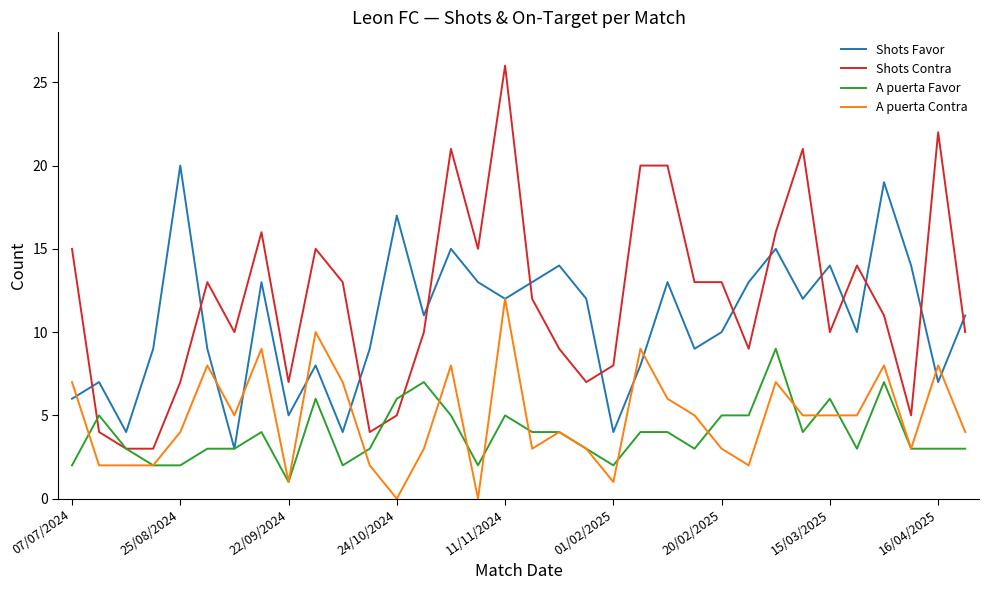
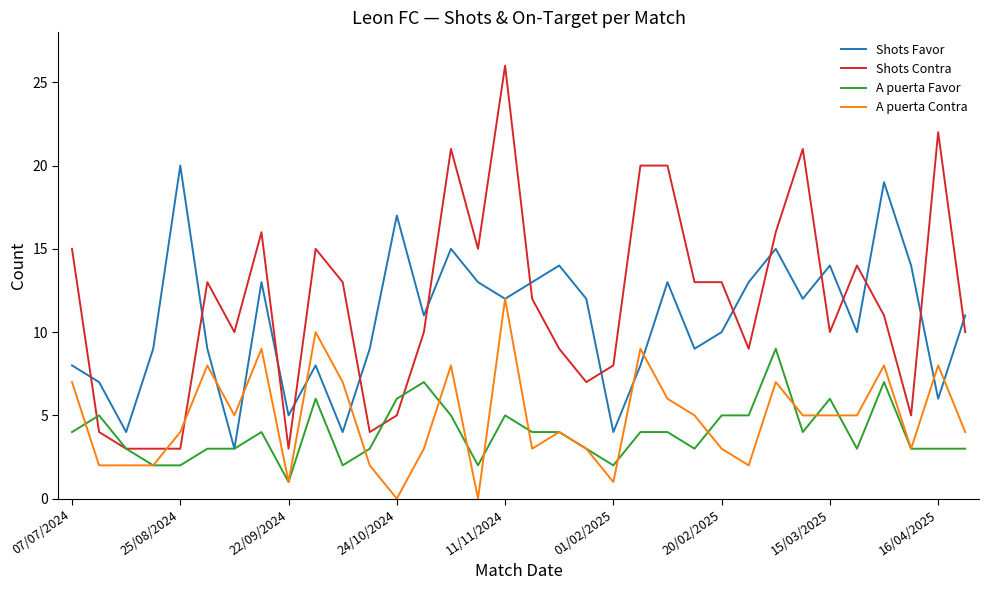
Shots Favor, 07/07/2024: 6 -> 8
A puerta Favor, 07/07/2024: 2 -> 4
Shots Contra, 25/08/2024: 7 -> 3
Shots Contra, 22/09/2024: 7 -> 3
Shots Favor, 16/04/2025: 7 -> 6
